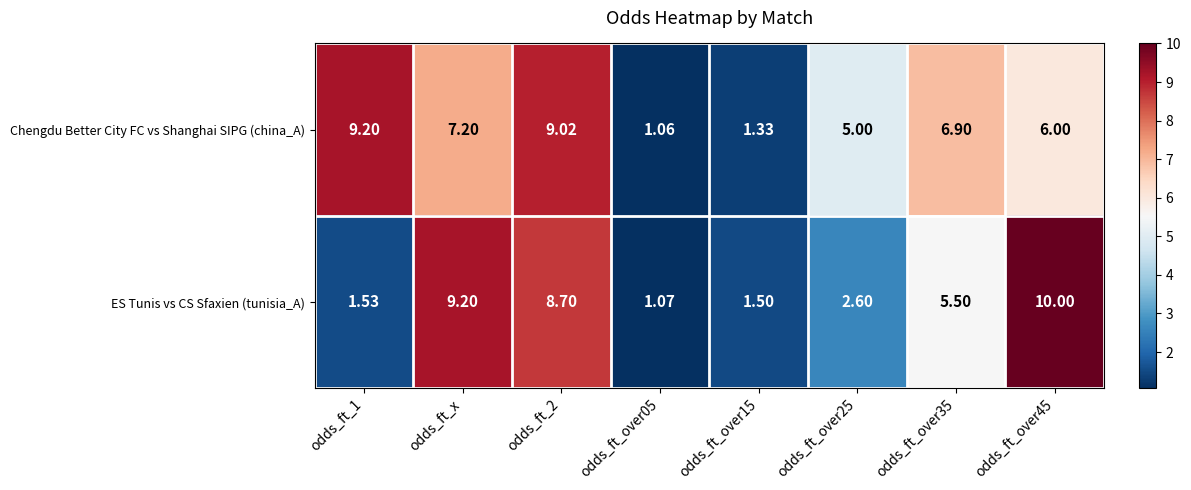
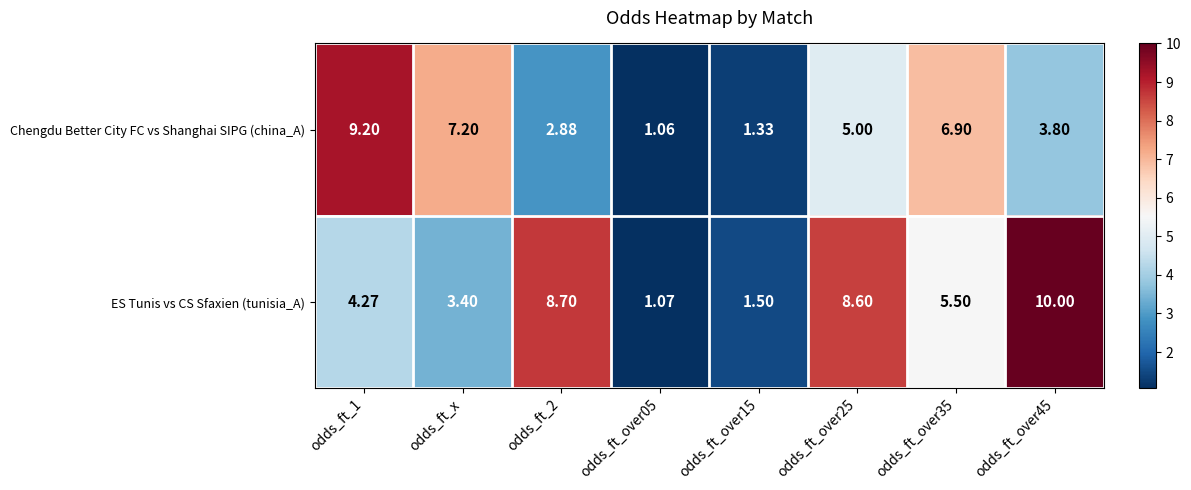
Chengdu Better City FC vs Shanghai SIPG (china_A), odds_ft_2: 9.02 -> 2.88
Chengdu Better City FC vs Shanghai SIPG (china_A), odds_ft_over45: 6.00 -> 3.80
ES Tunis vs CS Sfaxien (tunisia_A), odds_ft_1: 1.53 -> 4.27
ES Tunis vs CS Sfaxien (tunisia_A), odds_ft_x: 9.20 -> 3.40
ES Tunis vs CS Sfaxien (tunisia_A), odds_ft_over25: 2.60 -> 8.60
